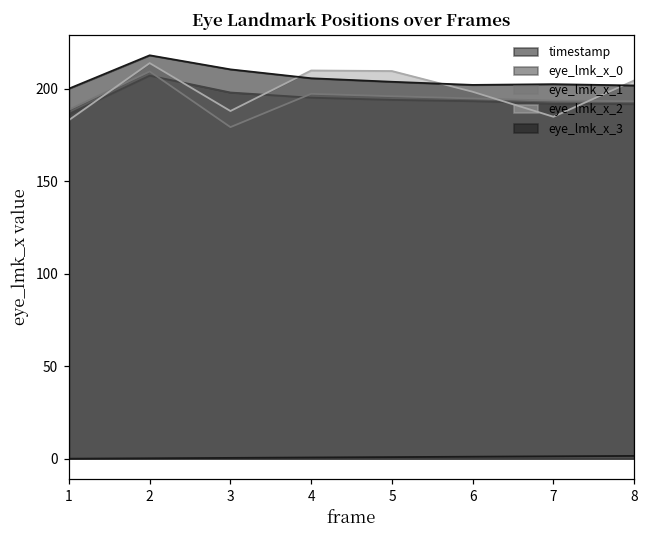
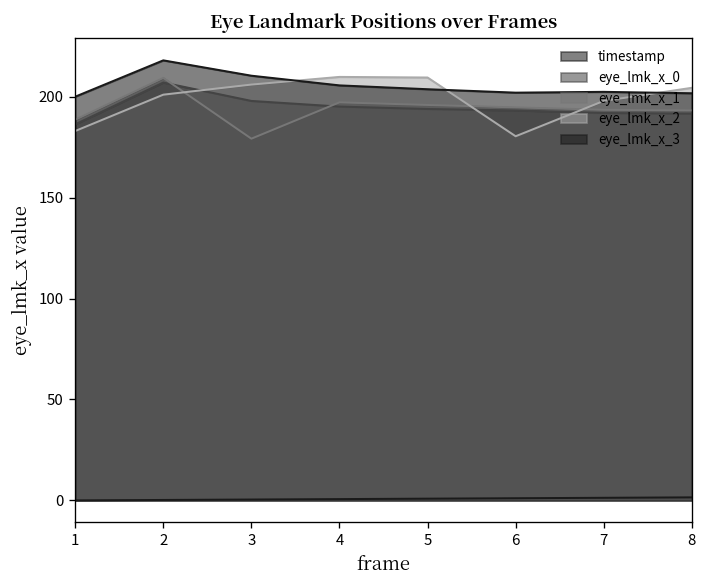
eye_lmk_x_2, 2: 214 -> 201
eye_lmk_x_2, 3: 188 -> 206
eye_lmk_x_2, 6: 198 -> 180
eye_lmk_x_2, 7: 185 -> 198
